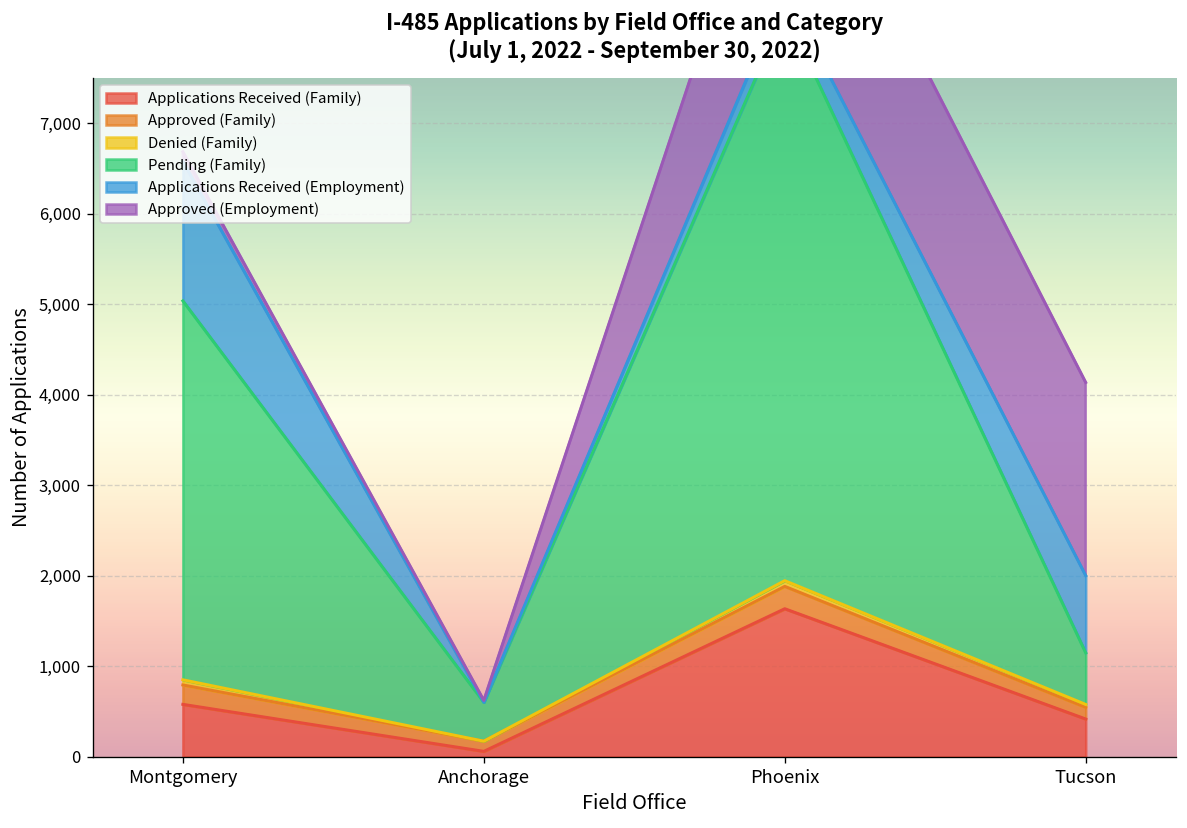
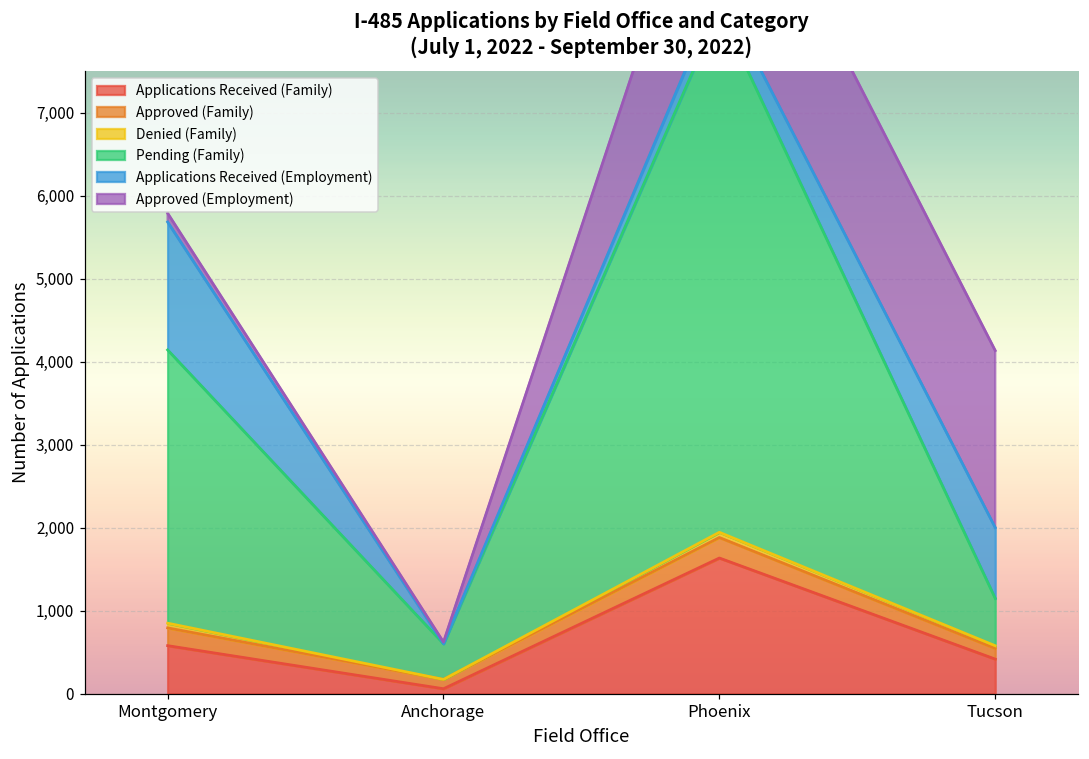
Pending (Family), Montgomery: 4,200 -> 3,300
